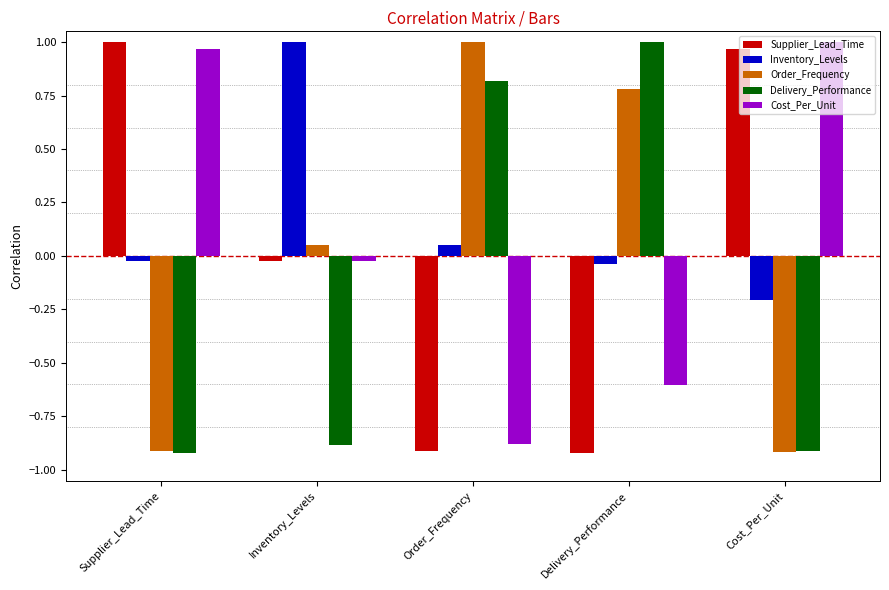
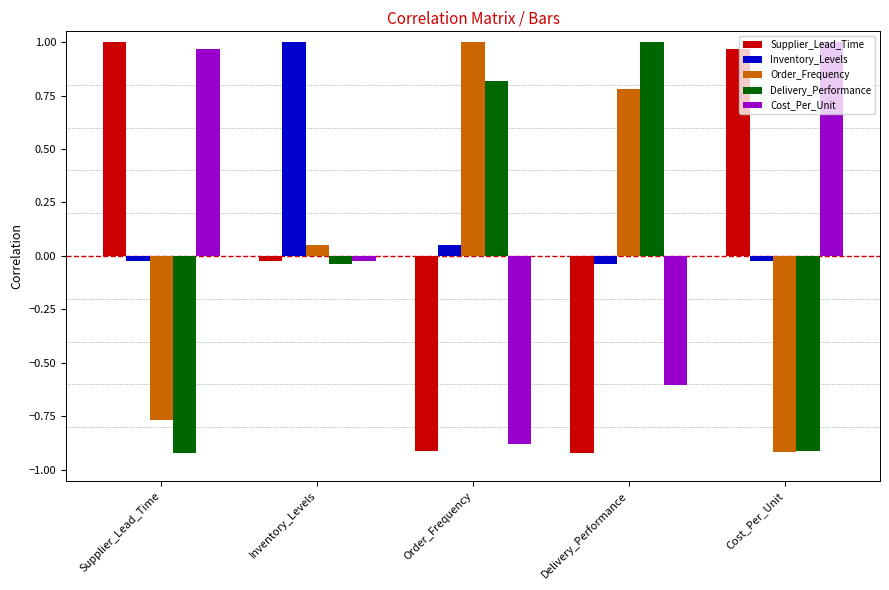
Order_Frequency, Supplier_Lead_Time: -0.91 -> -0.77
Delivery_Performance, Inventory_Levels: -0.89 -> -0.04
Inventory_Levels, Cost_Per_Unit: -0.21 -> -0.02
